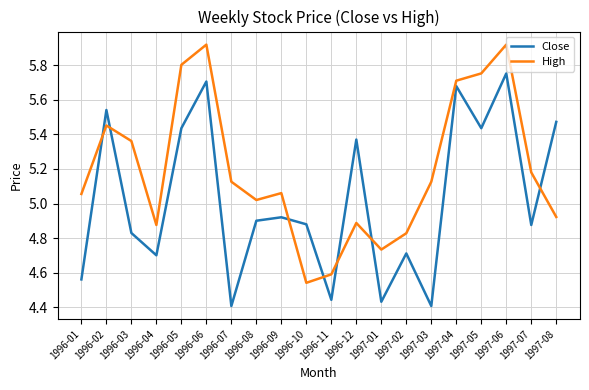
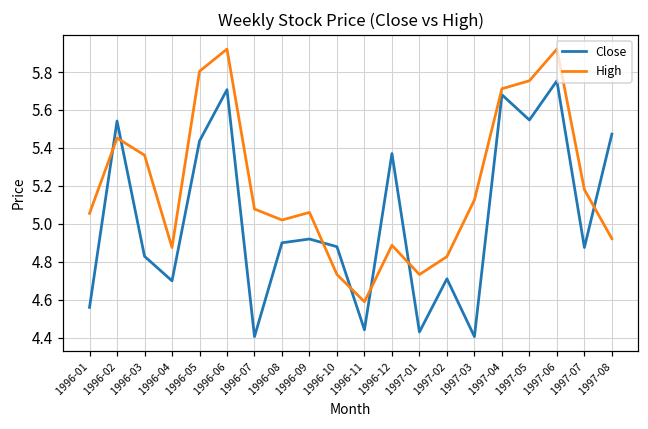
High, 1996-07: 5.13 -> 5.08
High, 1996-10: 4.54 -> 4.73
Close, 1997-05: 5.44 -> 5.55
